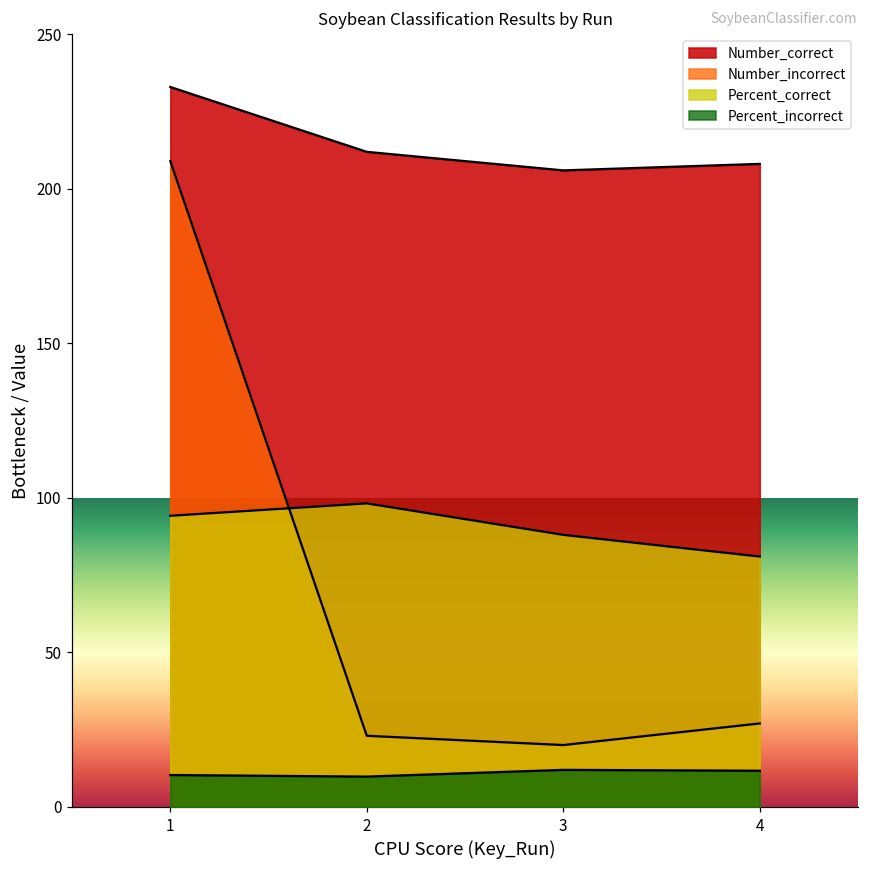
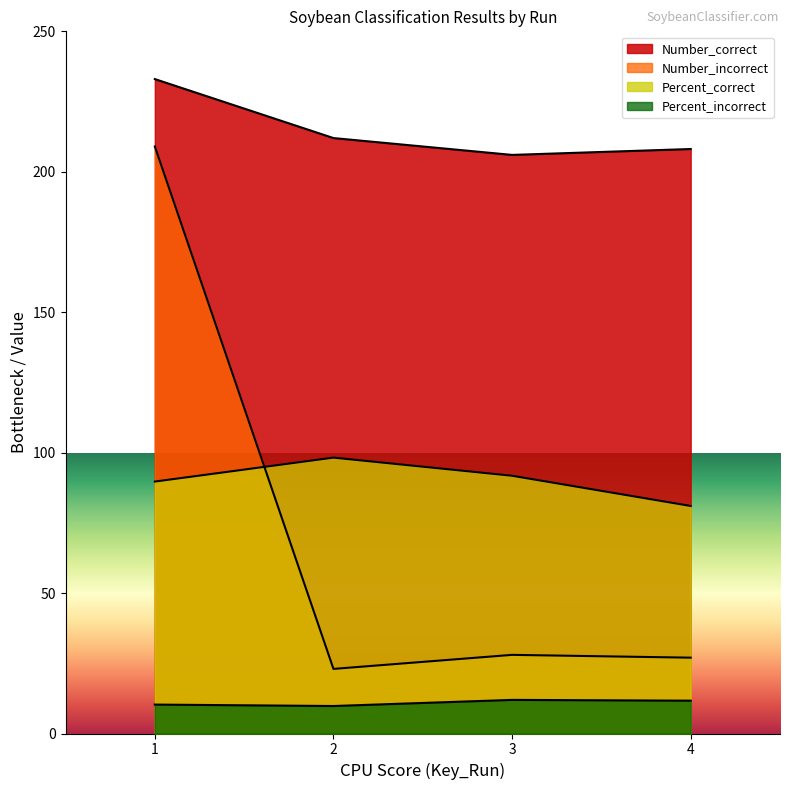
Percent_correct, 1: 94 -> 90
Number_incorrect, 3: 20 -> 28
Percent_correct, 3: 88 -> 92
